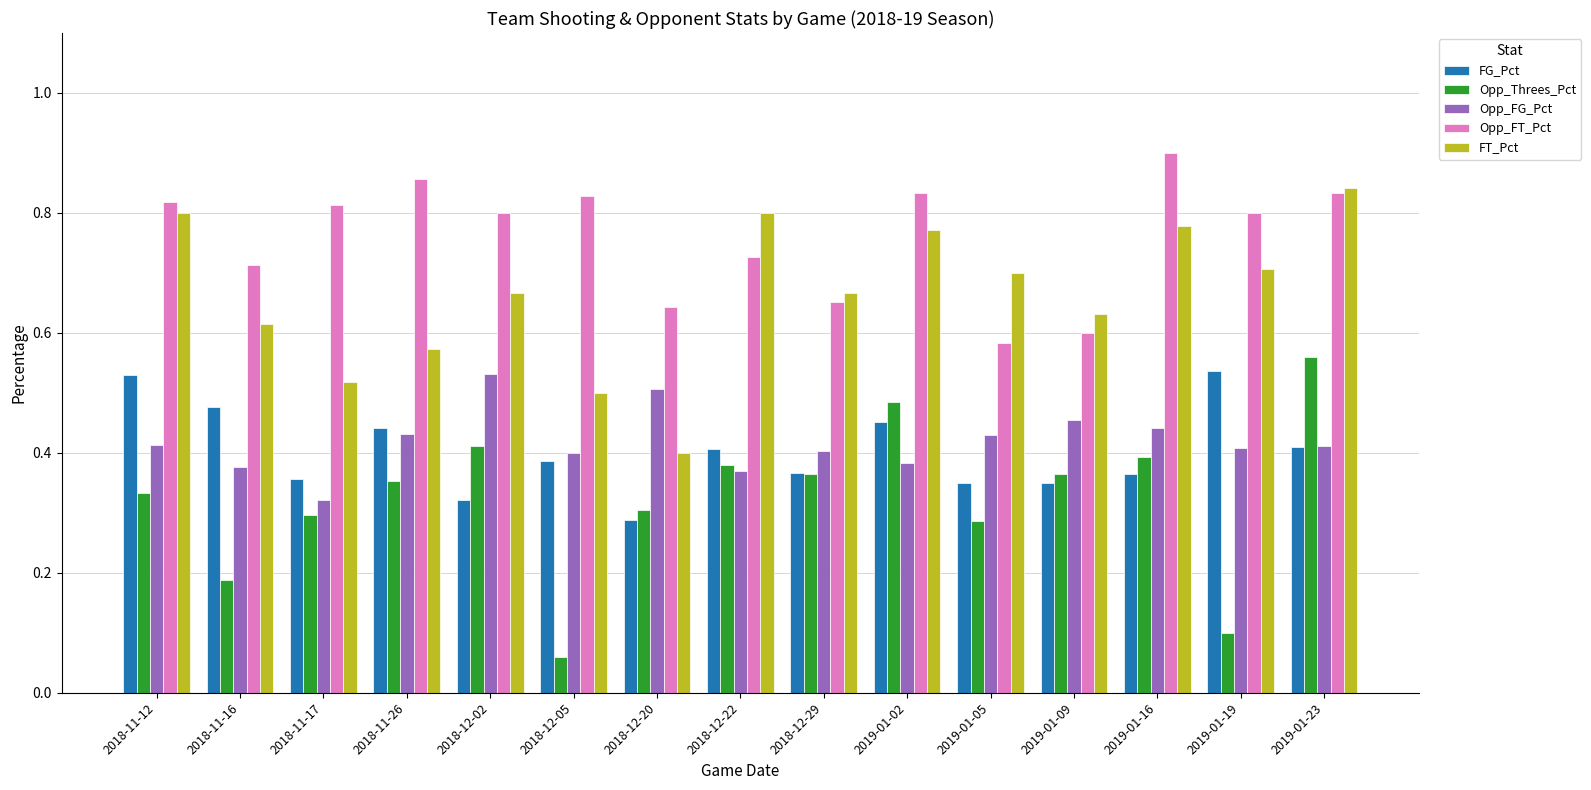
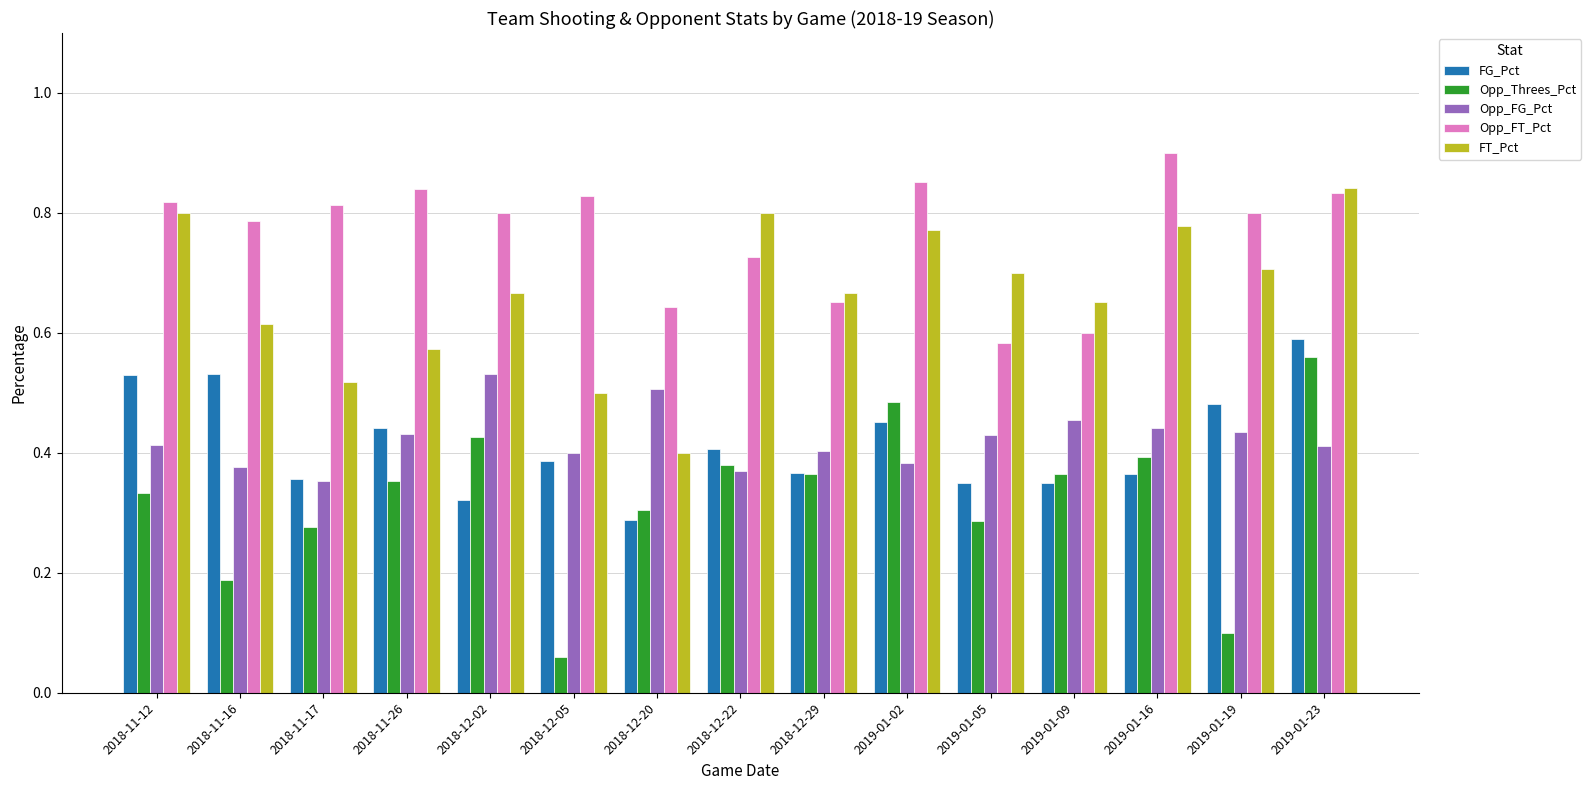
FG_Pct, 2018-11-16: 0.48 -> 0.53
Opp_FT_Pct, 2018-11-16: 0.71 -> 0.79
Opp_Threes_Pct, 2018-11-17: 0.30 -> 0.28
Opp_FG_Pct, 2018-11-17: 0.32 -> 0.35
Opp_FT_Pct, 2018-11-26: 0.86 -> 0.84
Opp_Threes_Pct, 2018-12-02: 0.41 -> 0.43
Opp_FT_Pct, 2019-01-02: 0.83 -> 0.85
FT_Pct, 2019-01-09: 0.63 -> 0.65
FG_Pct, 2019-01-19: 0.54 -> 0.48
Opp_FG_Pct, 2019-01-19: 0.41 -> 0.44
FG_Pct, 2019-01-23: 0.41 -> 0.59
